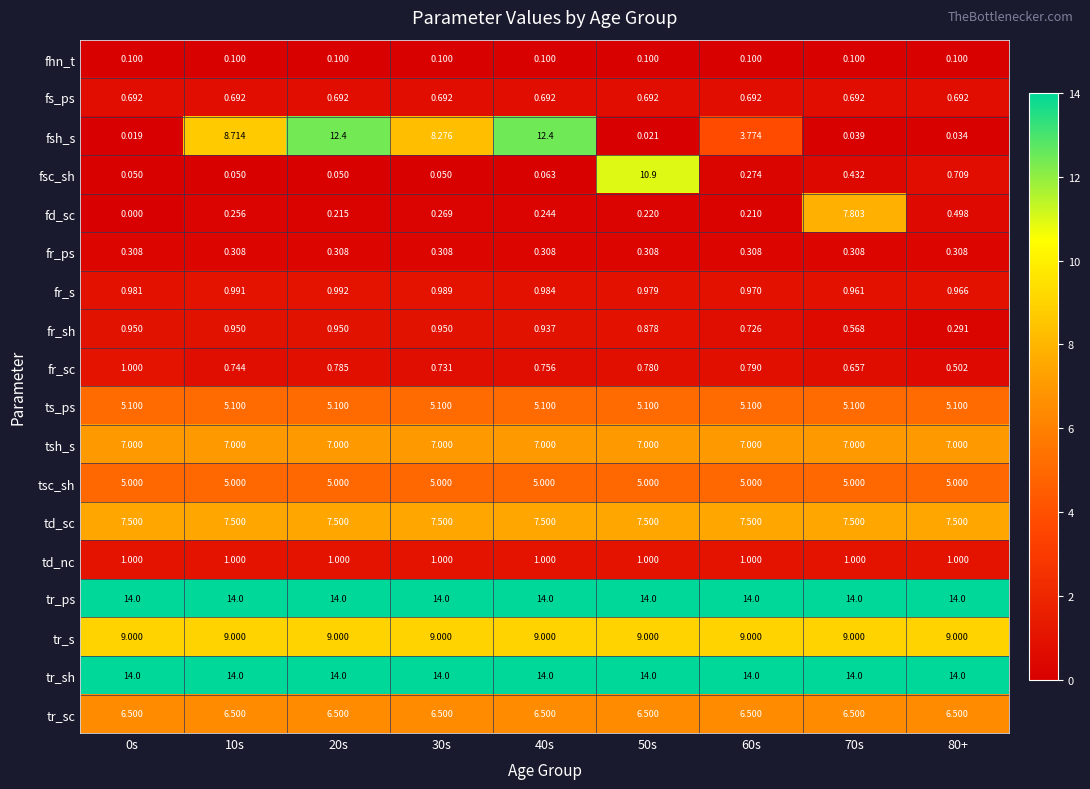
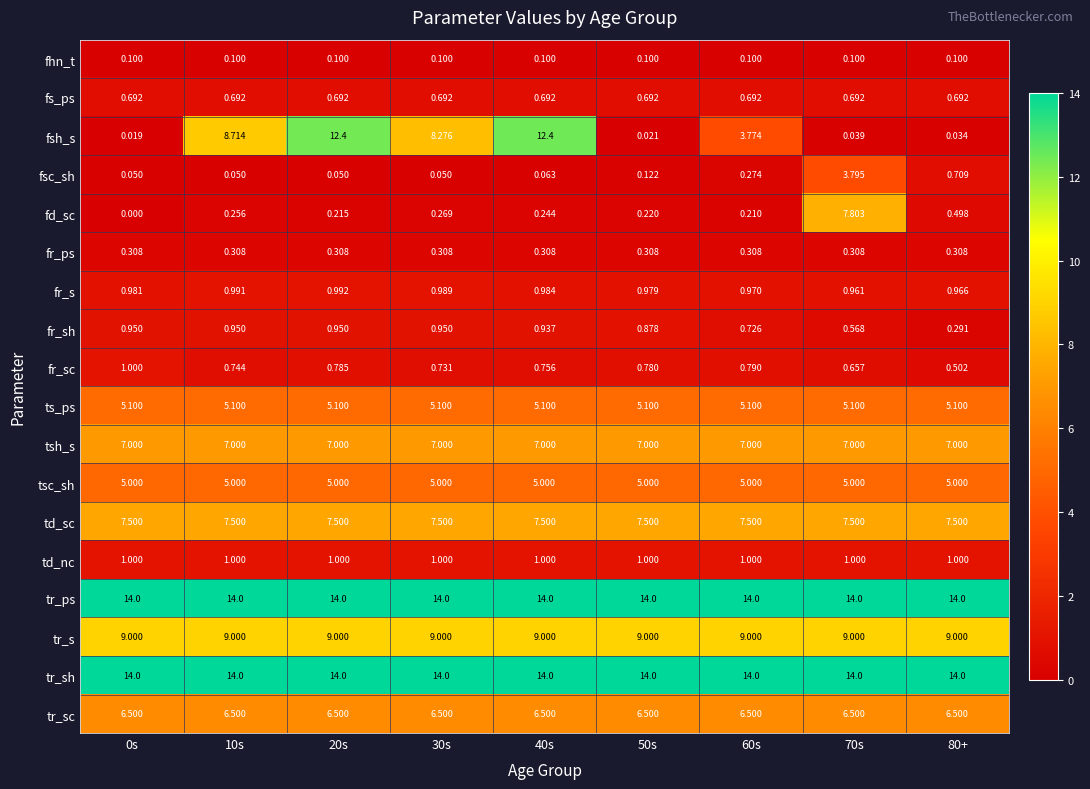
fsc_sh, 50s: 10.9 -> 0.122
fsc_sh, 70s: 0.432 -> 3.795
